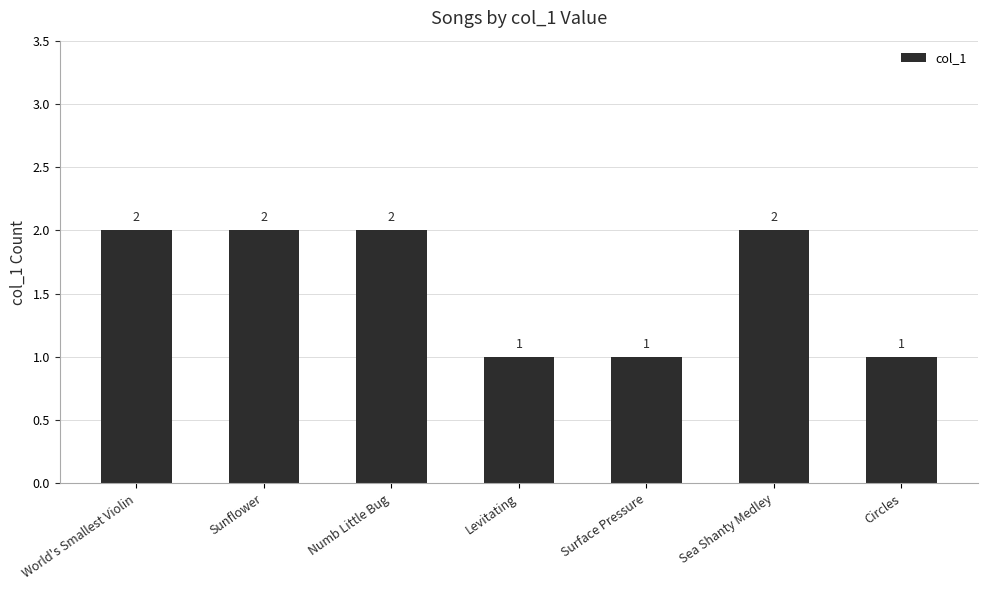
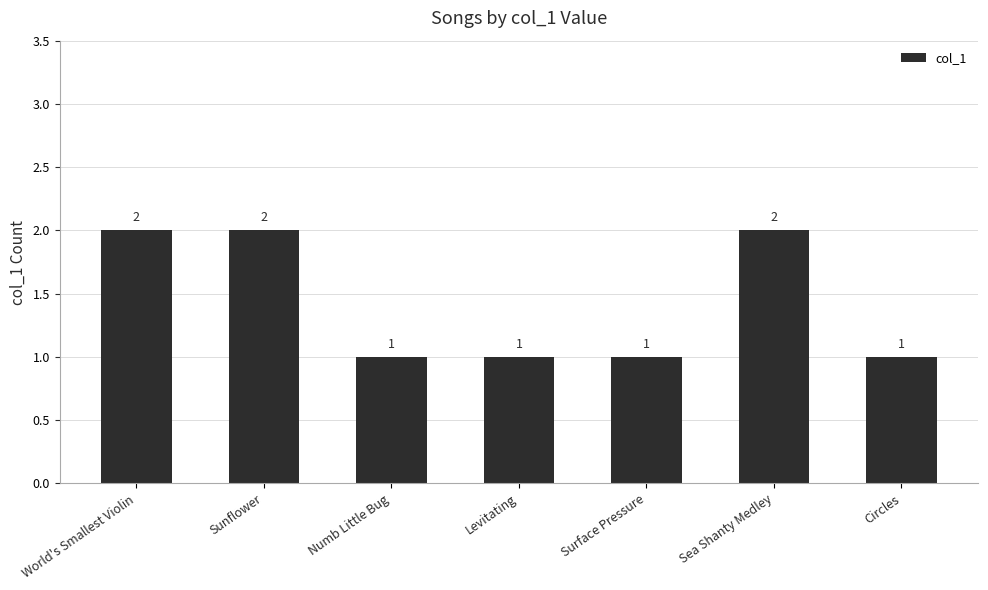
Numb Little Bug: 2 -> 1
